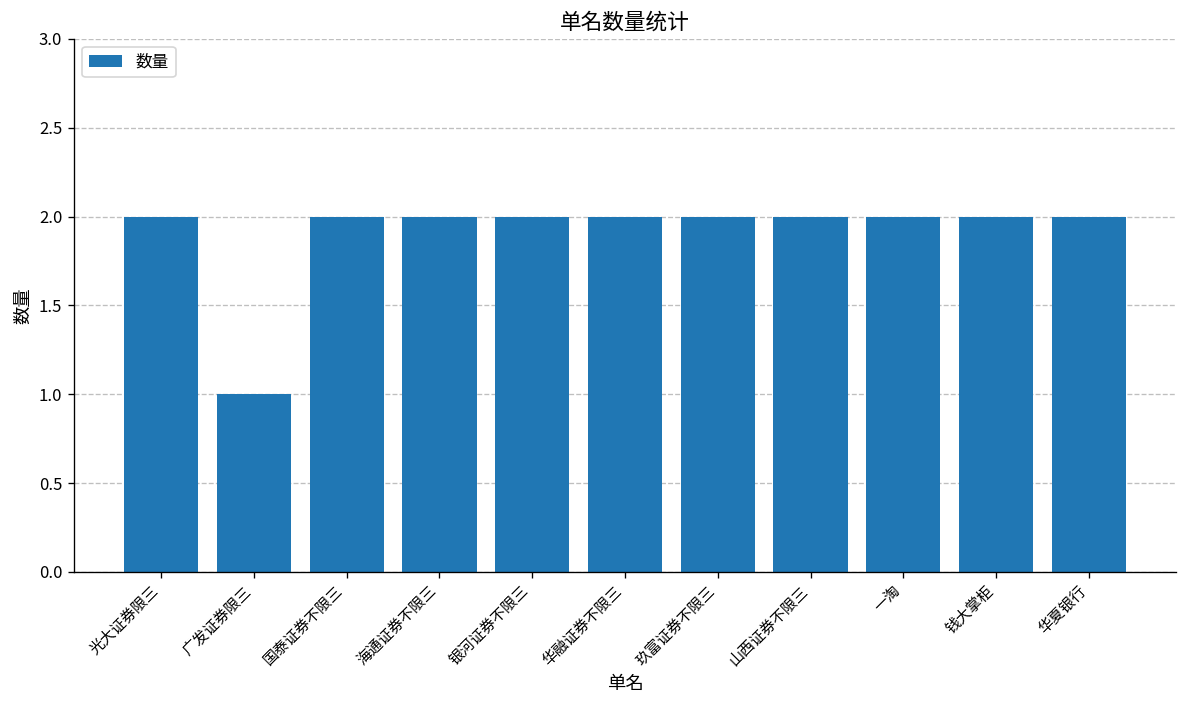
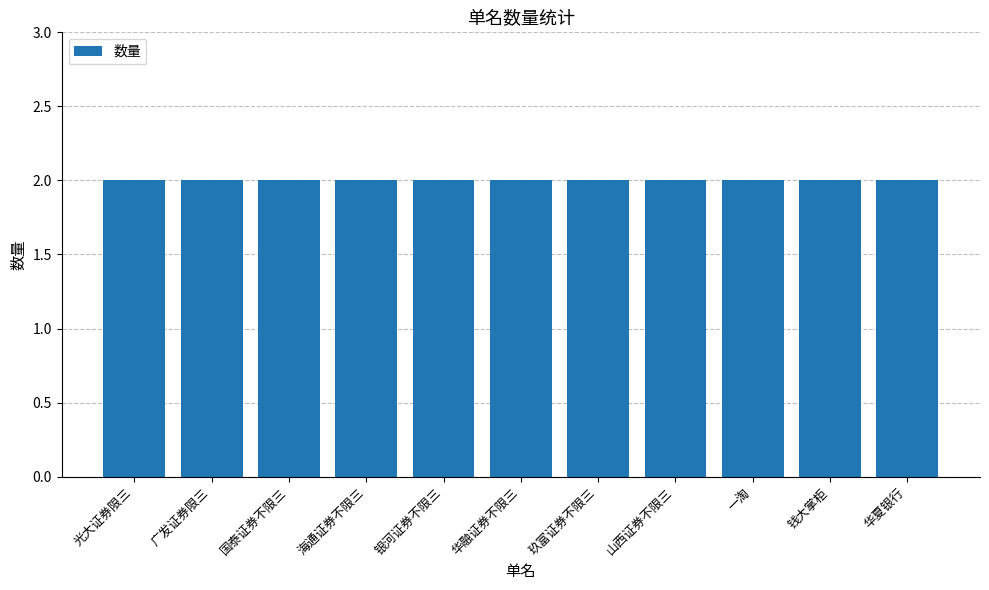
广发证券限三: 1 -> 2
